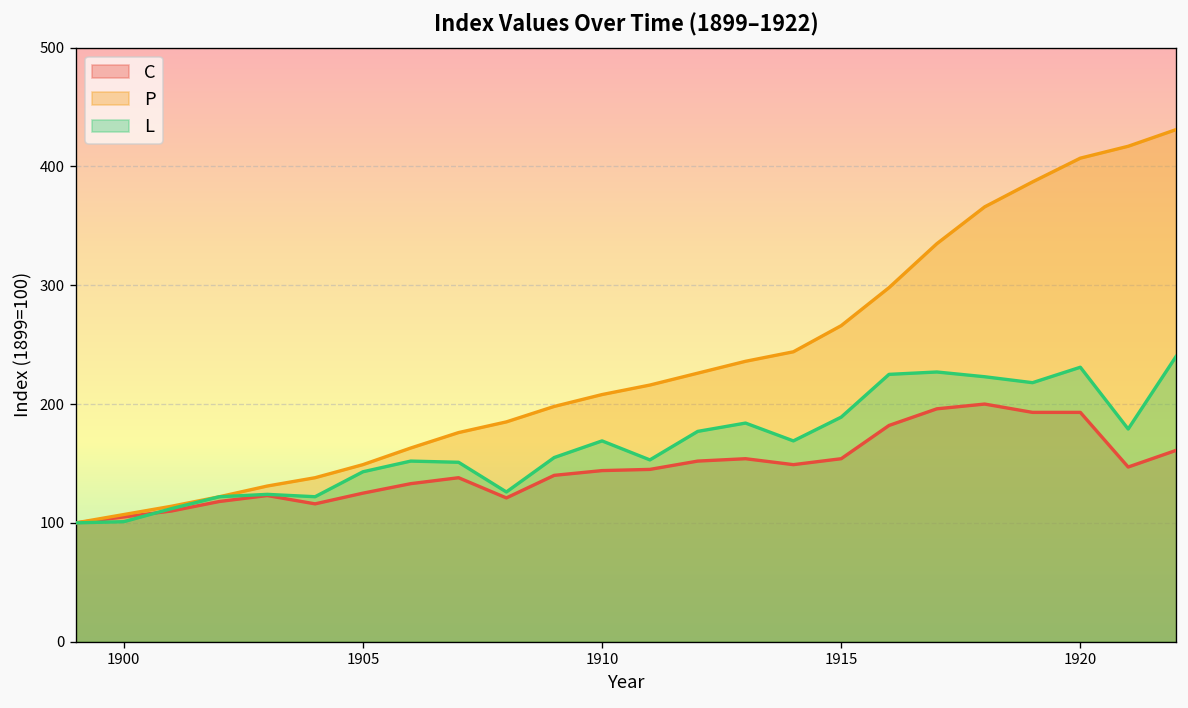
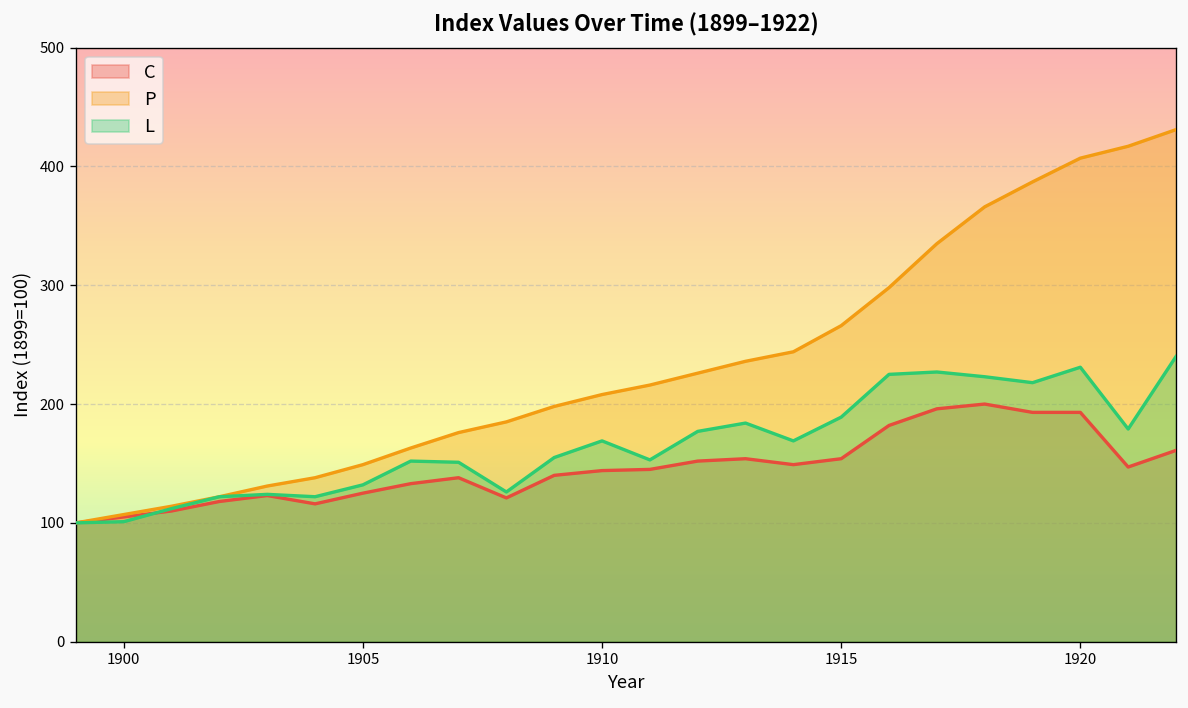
L, 1905: 140 -> 130
